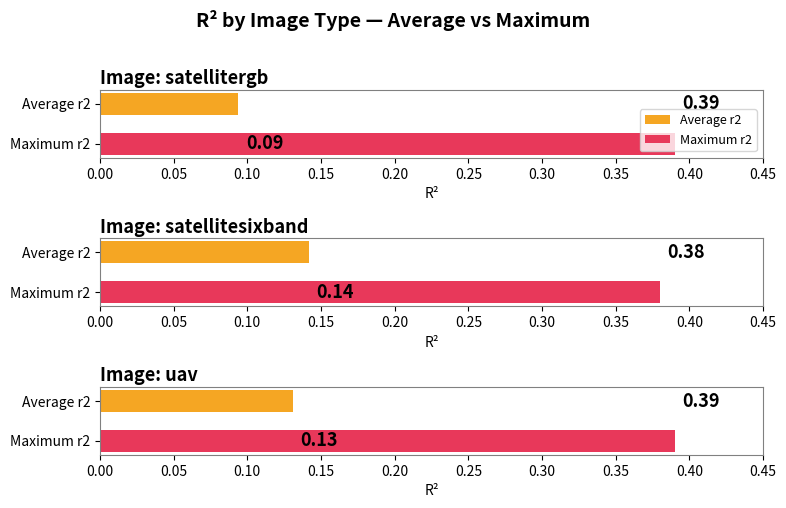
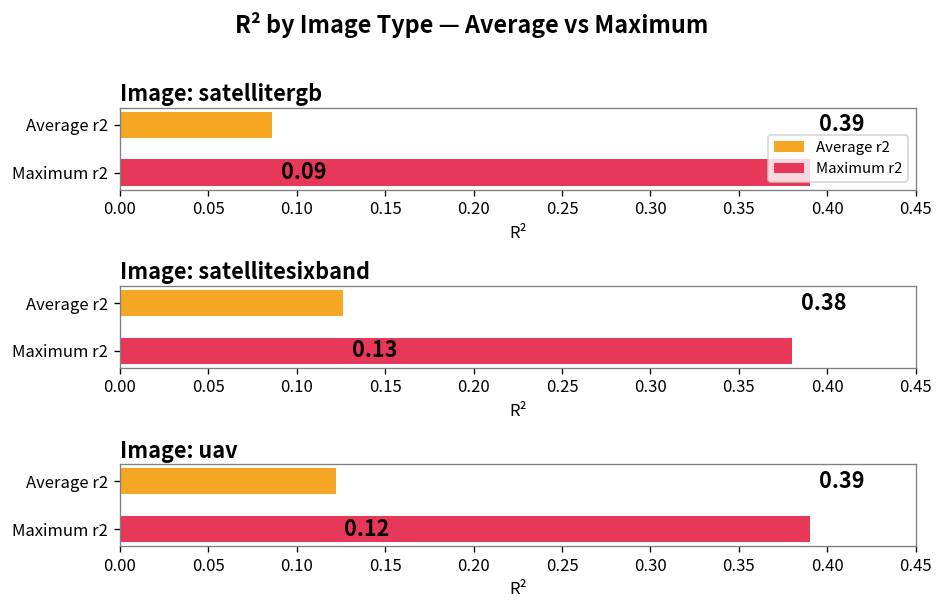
Image: satellitergb, Average r2, Average r2: 0.094 -> 0.086
Image: satellitesixband, Average r2, Average r2: 0.14 -> 0.13
Image: uav, Average r2, Average r2: 0.13 -> 0.12
